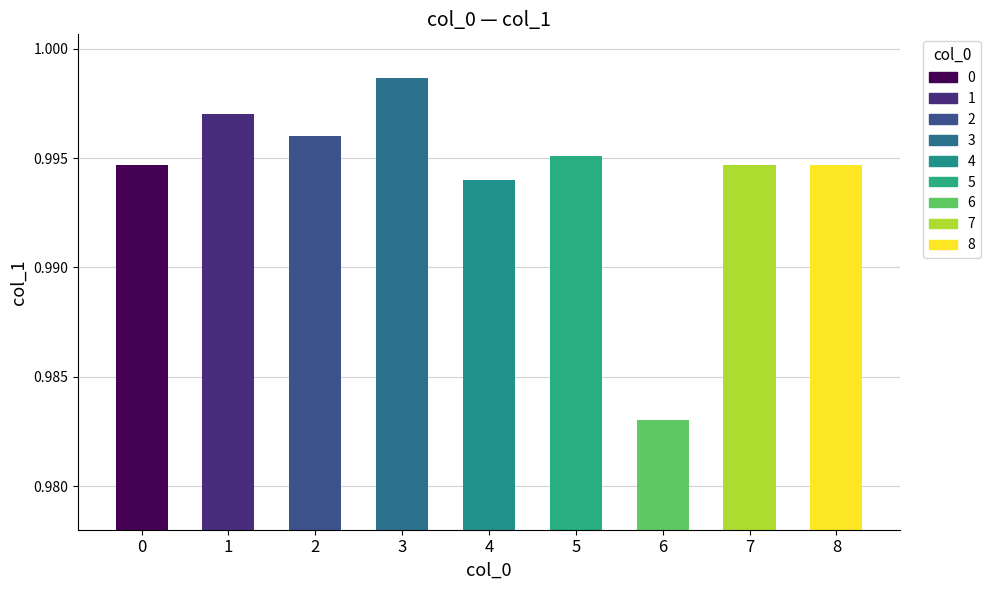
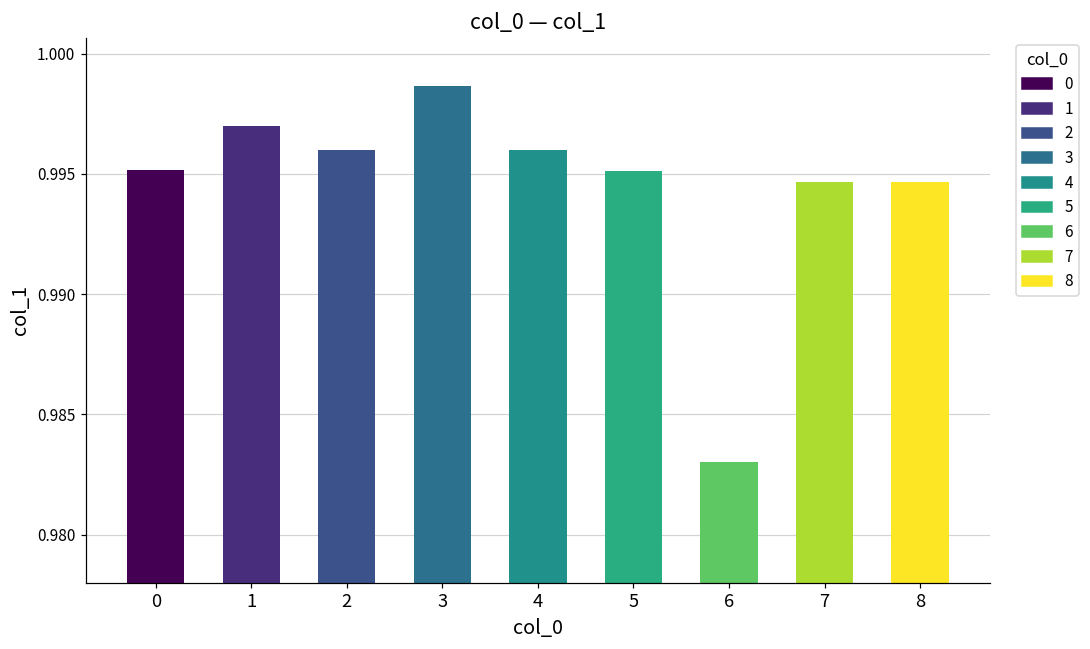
0: 0.9947 -> 0.9952
4: 0.994 -> 0.996
